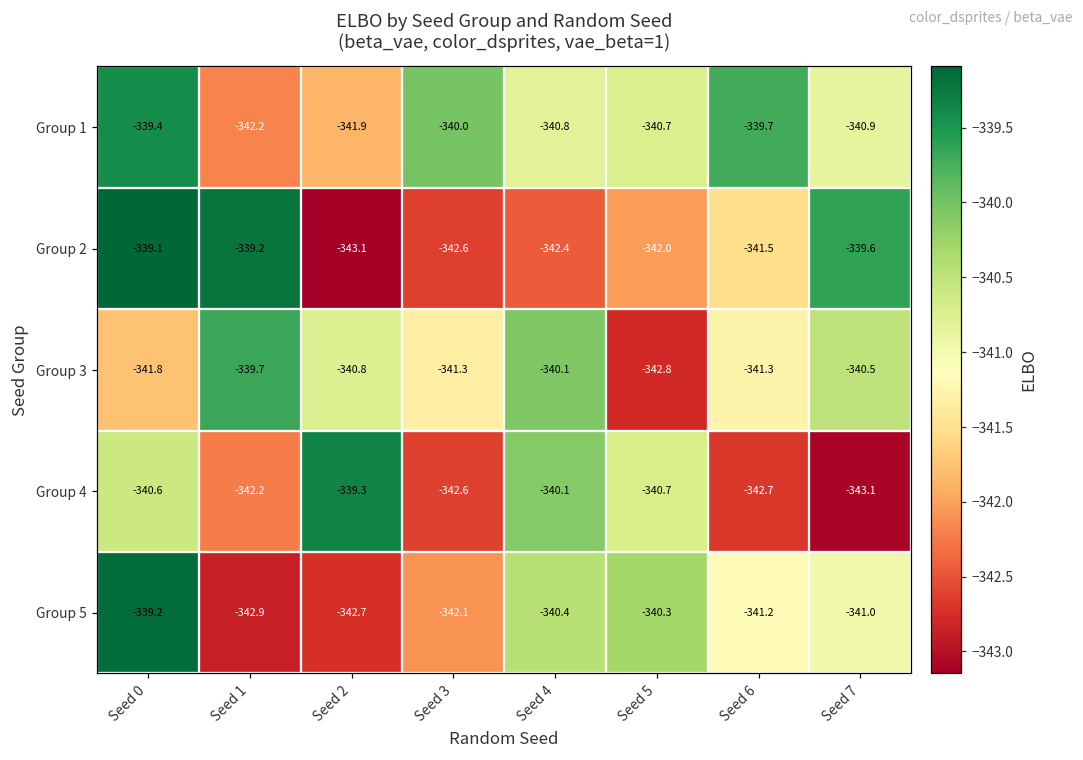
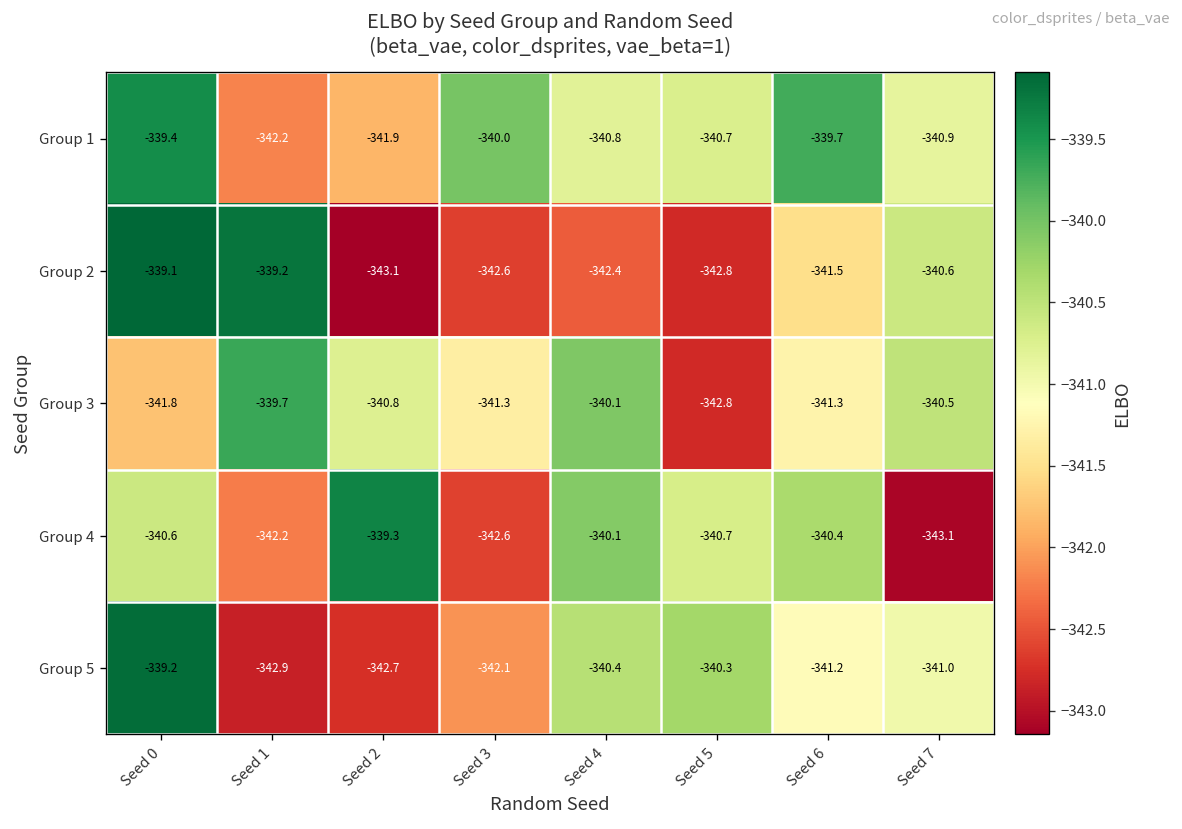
Group 2, Seed 5: -342.0 -> -342.8
Group 2, Seed 7: -339.6 -> -340.6
Group 4, Seed 6: -342.7 -> -340.4
